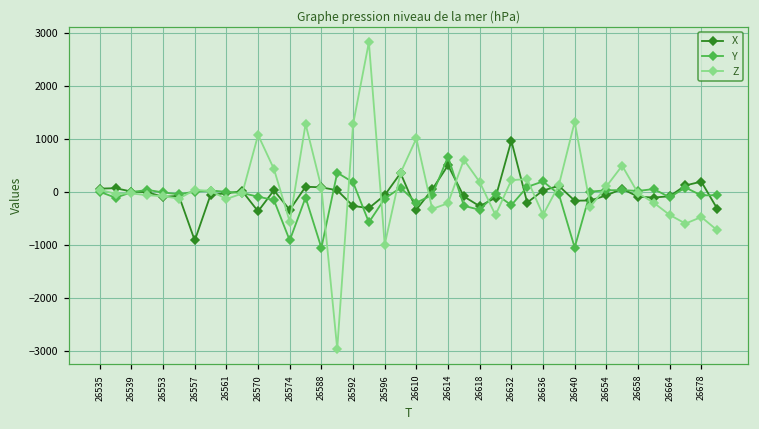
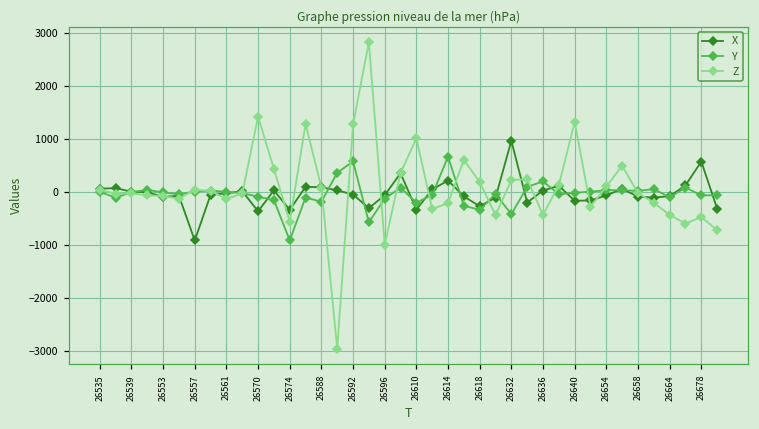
Z, 26570: 1100 -> 1400
Y, 26588: -1000 -> -200
X, 26592: -300 -> 0
Y, 26592: 200 -> 600
X, 26614: 500 -> 200
Y, 26632: -200 -> -400
Y, 26640: -1000 -> 0
X, 26678: 200 -> 600
